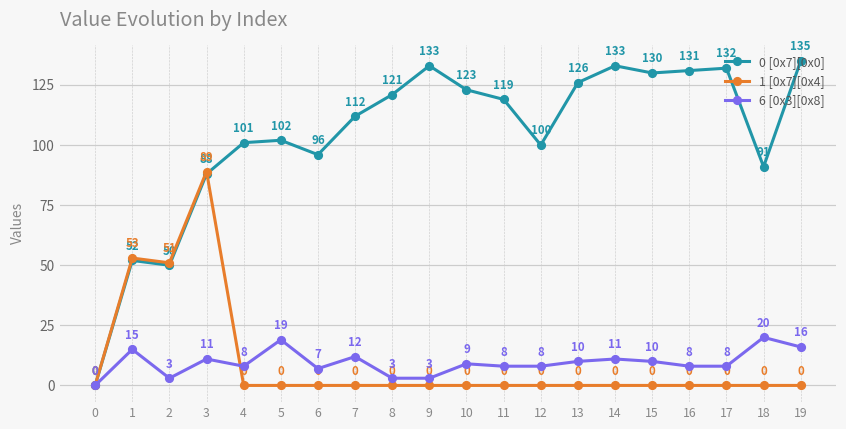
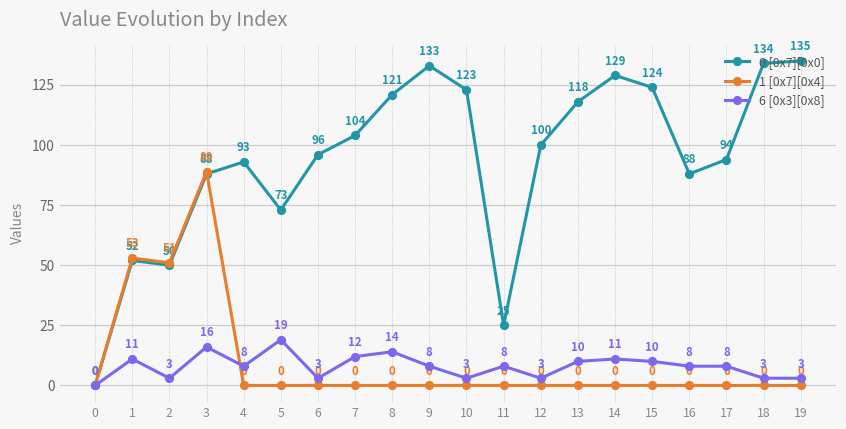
6 [0x3][0x8], 1: 15 -> 11
6 [0x3][0x8], 3: 11 -> 16
0 [0x7][0x0], 4: 101 -> 93
0 [0x7][0x0], 5: 102 -> 73
6 [0x3][0x8], 6: 7 -> 3
0 [0x7][0x0], 7: 112 -> 104
6 [0x3][0x8], 8: 3 -> 14
6 [0x3][0x8], 9: 3 -> 8
6 [0x3][0x8], 10: 9 -> 3
0 [0x7][0x0], 11: 119 -> 25
6 [0x3][0x8], 12: 8 -> 3
0 [0x7][0x0], 13: 126 -> 118
0 [0x7][0x0], 14: 133 -> 129
0 [0x7][0x0], 15: 130 -> 124
0 [0x7][0x0], 16: 131 -> 88
0 [0x7][0x0], 17: 132 -> 94
0 [0x7][0x0], 18: 91 -> 134
6 [0x3][0x8], 18: 20 -> 3
6 [0x3][0x8], 19: 16 -> 3
